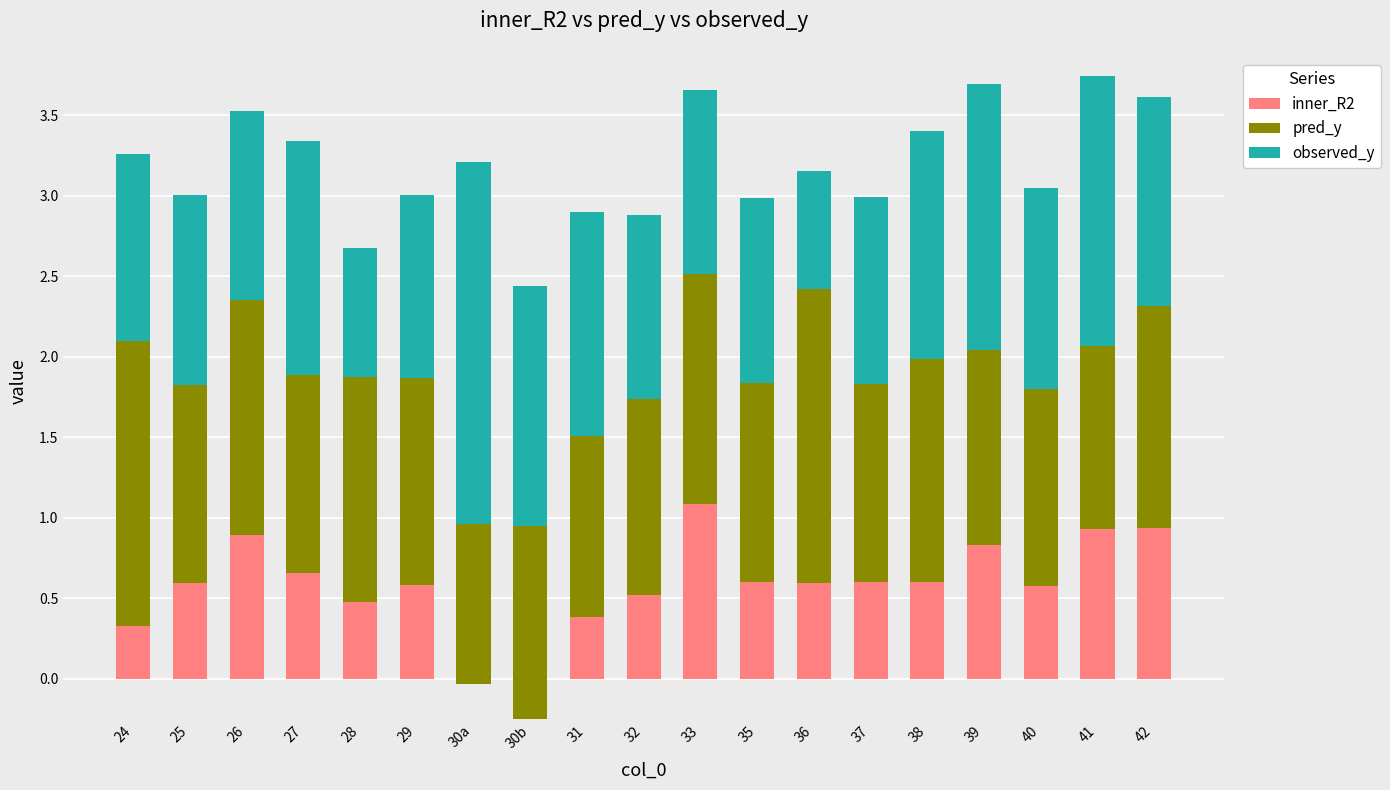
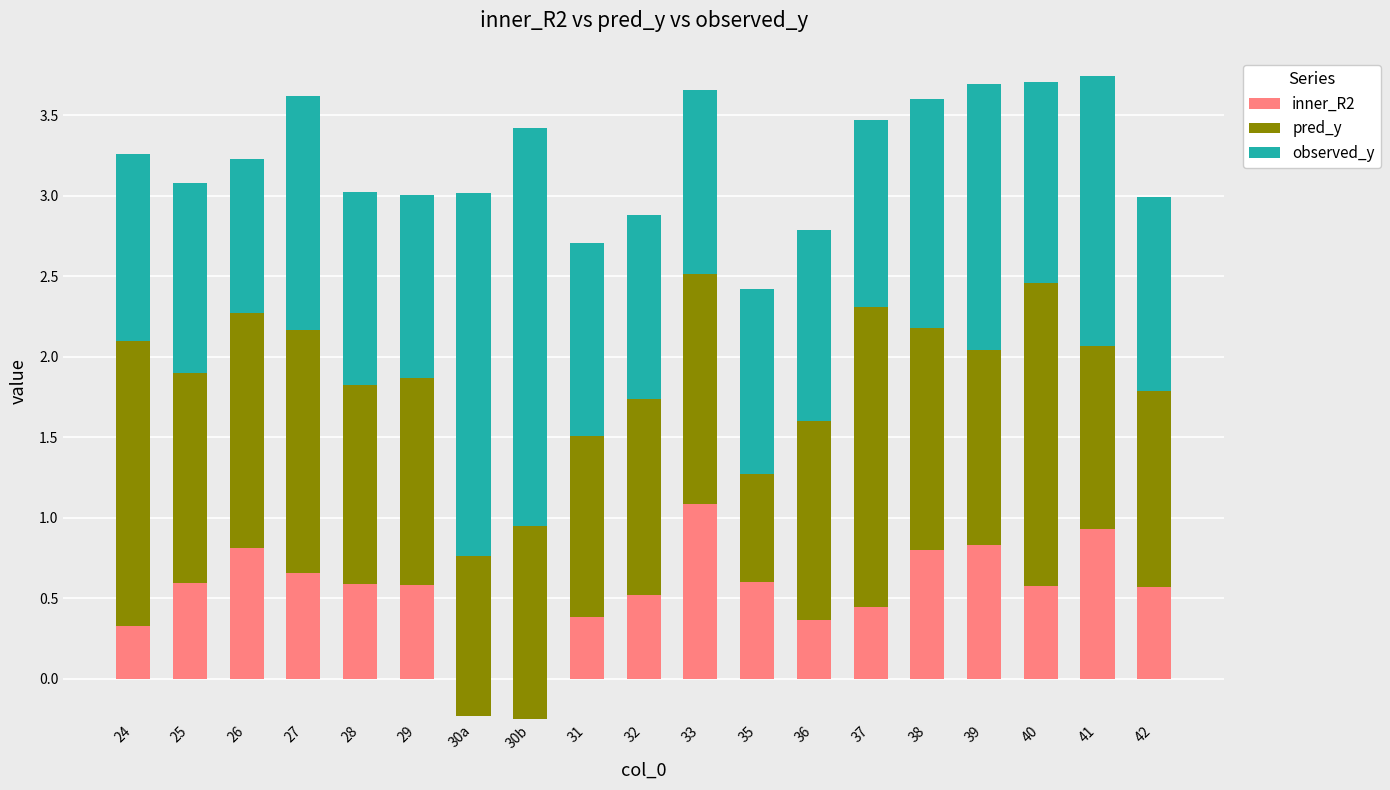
pred_y, 25: 1.23 -> 1.31
inner_R2, 26: 0.89 -> 0.81
observed_y, 26: 1.17 -> 0.96
pred_y, 27: 1.23 -> 1.51
inner_R2, 28: 0.47 -> 0.59
pred_y, 28: 1.40 -> 1.23
observed_y, 28: 0.8 -> 1.2
inner_R2, 30a: -0.04 -> -0.23
observed_y, 30b: 1.49 -> 2.47
observed_y, 31: 1.39 -> 1.20
pred_y, 35: 1.23 -> 0.67
inner_R2, 36: 0.59 -> 0.37
pred_y, 36: 1.83 -> 1.23
observed_y, 36: 0.73 -> 1.19
inner_R2, 37: 0.60 -> 0.44
pred_y, 37: 1.23 -> 1.86
inner_R2, 38: 0.60 -> 0.80
pred_y, 40: 1.22 -> 1.88
inner_R2, 42: 0.94 -> 0.57
pred_y, 42: 1.38 -> 1.22
observed_y, 42: 1.3 -> 1.2
